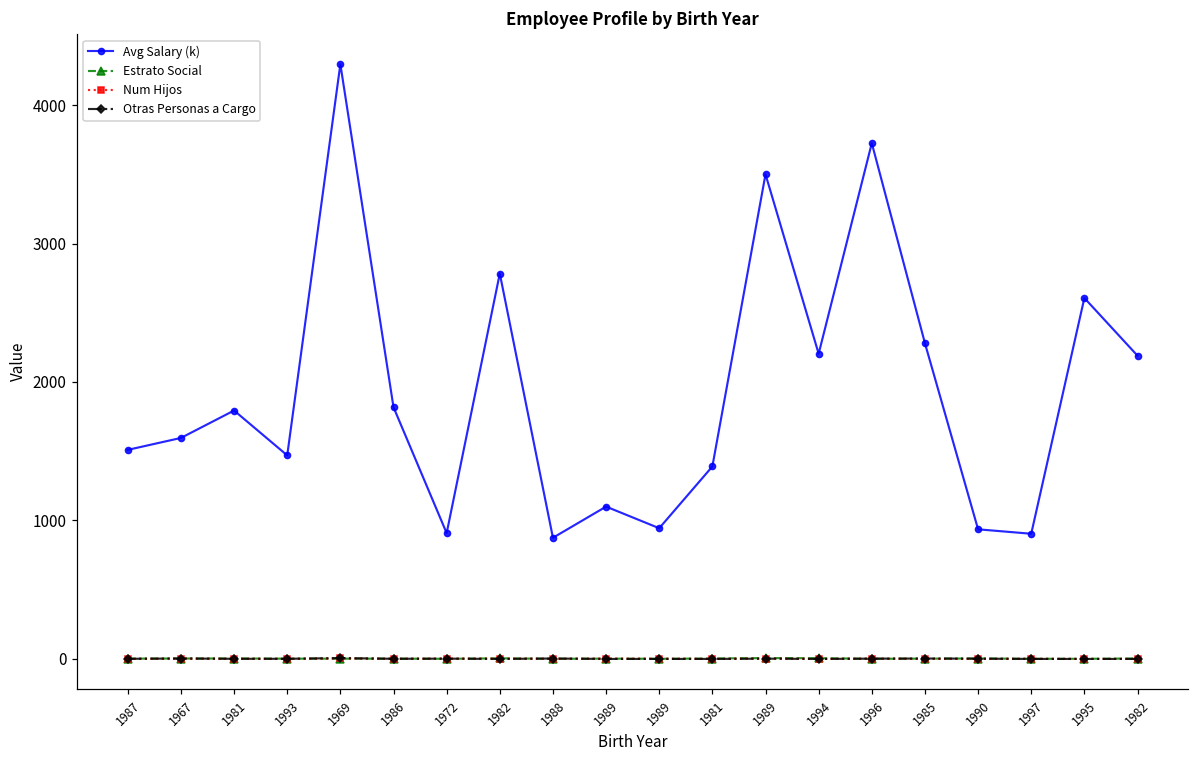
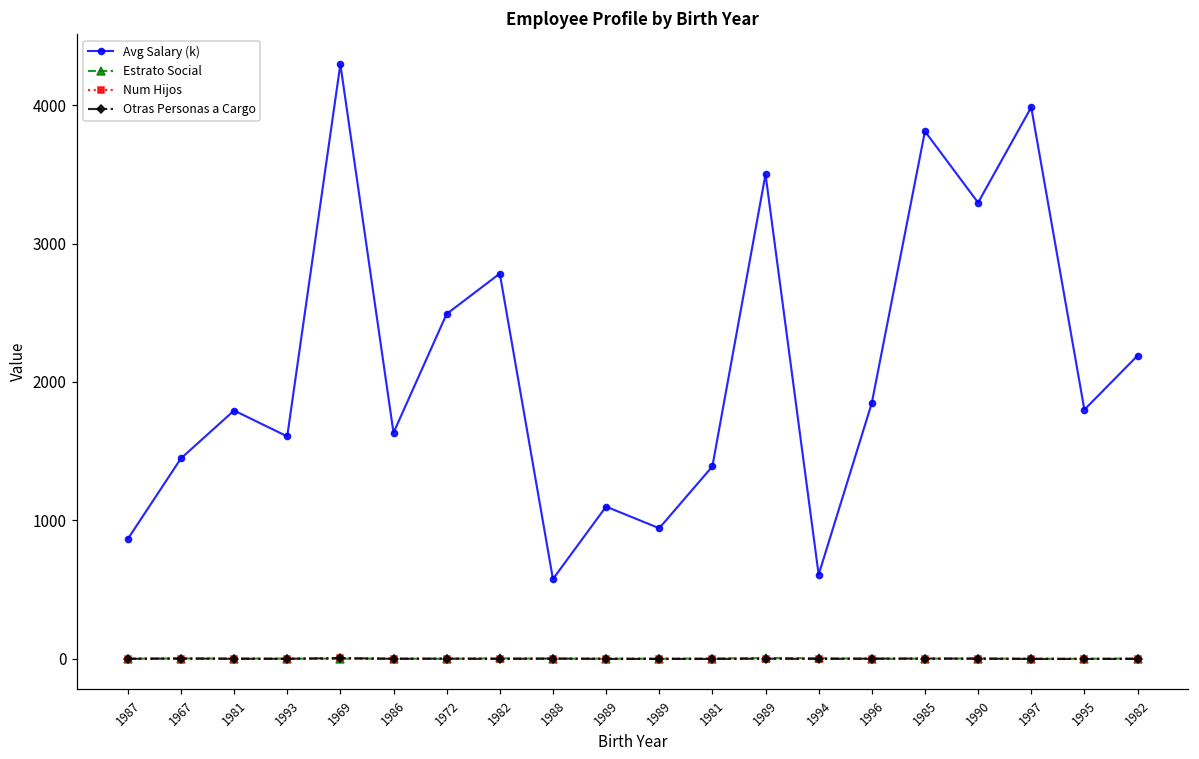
Avg Salary (k), 1987: 1510 -> 870
Avg Salary (k), 1967: 1600 -> 1450
Avg Salary (k), 1993: 1470 -> 1610
Avg Salary (k), 1986: 1820 -> 1630
Avg Salary (k), 1972: 910 -> 2490
Avg Salary (k), 1988: 880 -> 580
Avg Salary (k), 1994: 2200 -> 610
Avg Salary (k), 1996: 3720 -> 1850
Avg Salary (k), 1985: 2280 -> 3810
Avg Salary (k), 1990: 940 -> 3300
Avg Salary (k), 1997: 900 -> 3980
Avg Salary (k), 1995: 2610 -> 1800
